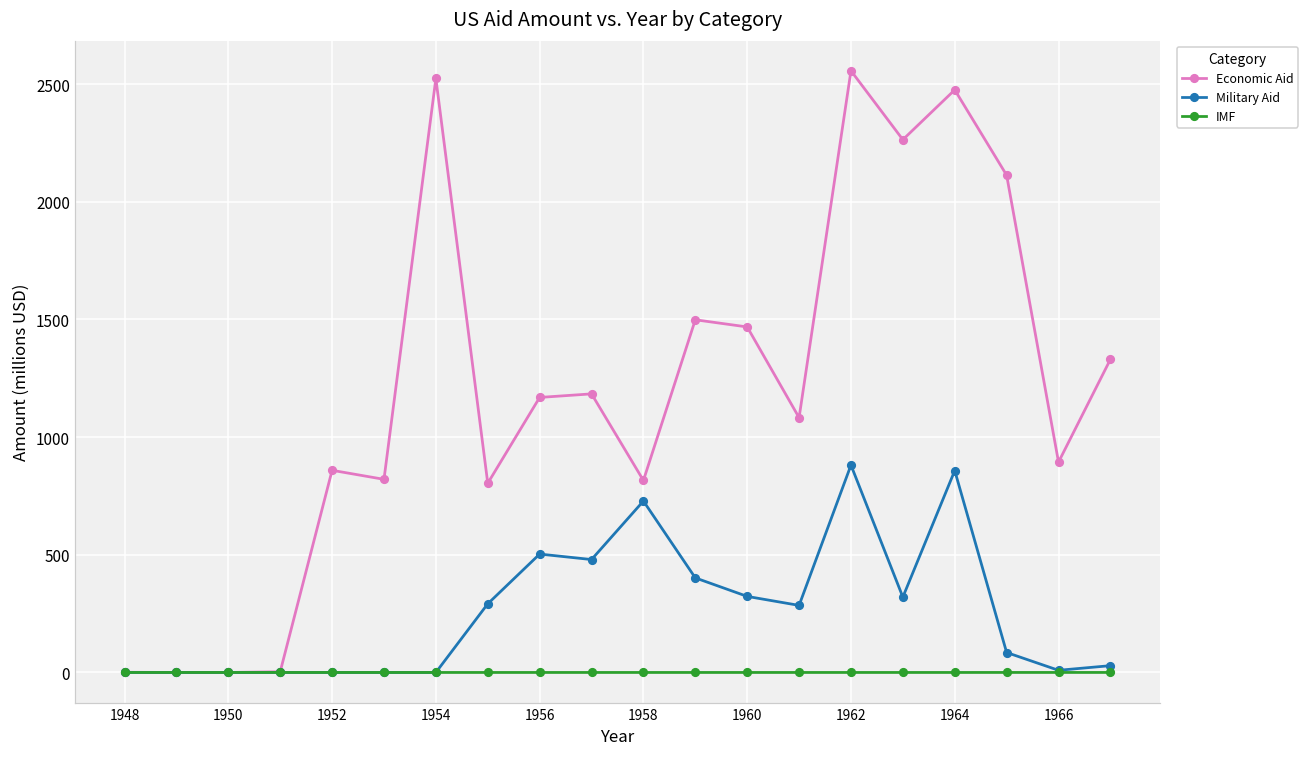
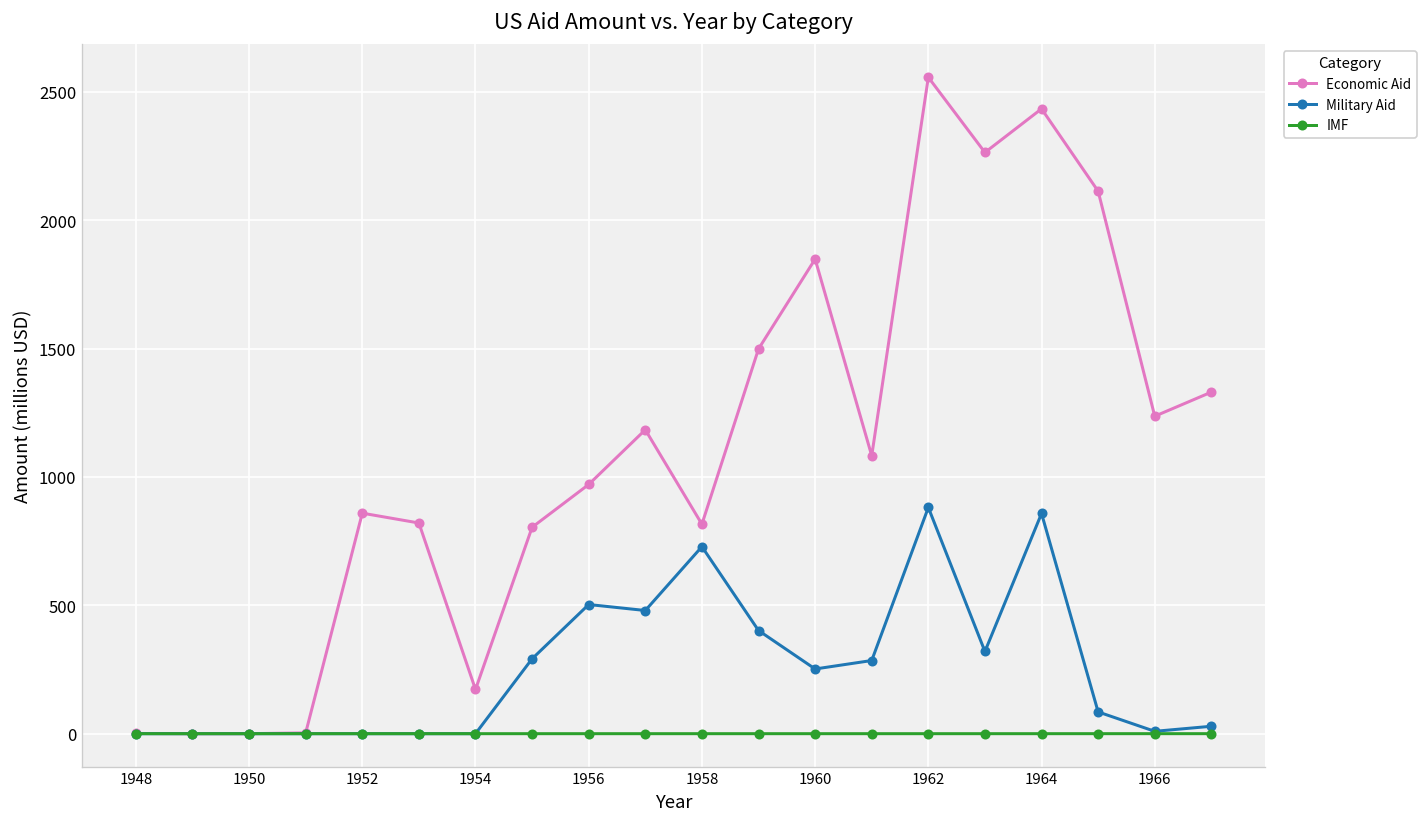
Economic Aid, 1954: 2520 -> 170
Economic Aid, 1956: 1170 -> 970
Economic Aid, 1960: 1470 -> 1850
Military Aid, 1960: 320 -> 250
Economic Aid, 1964: 2480 -> 2430
Economic Aid, 1966: 890 -> 1240
